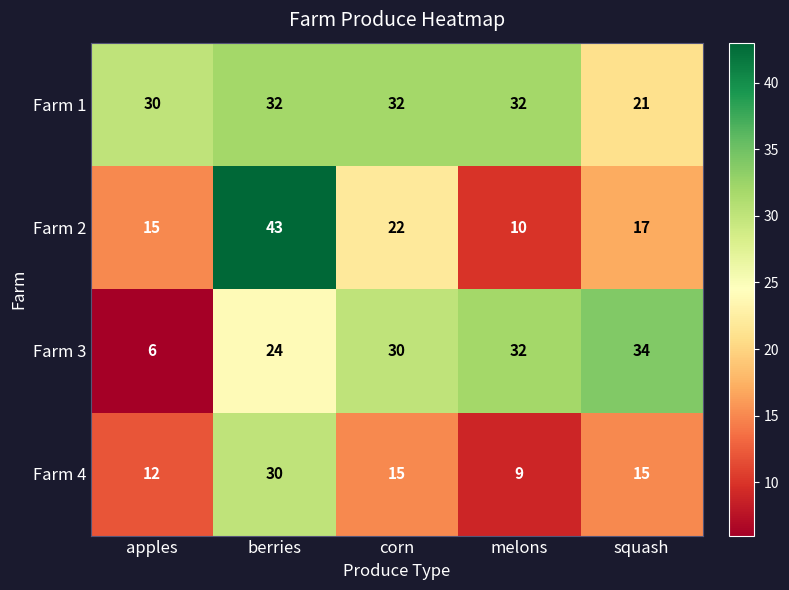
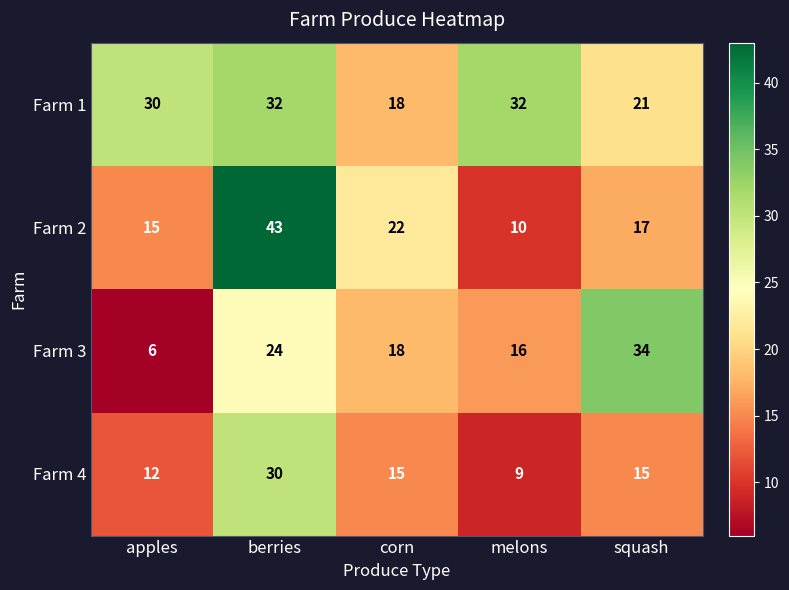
Farm 1, corn: 32 -> 18
Farm 3, corn: 30 -> 18
Farm 3, melons: 32 -> 16
